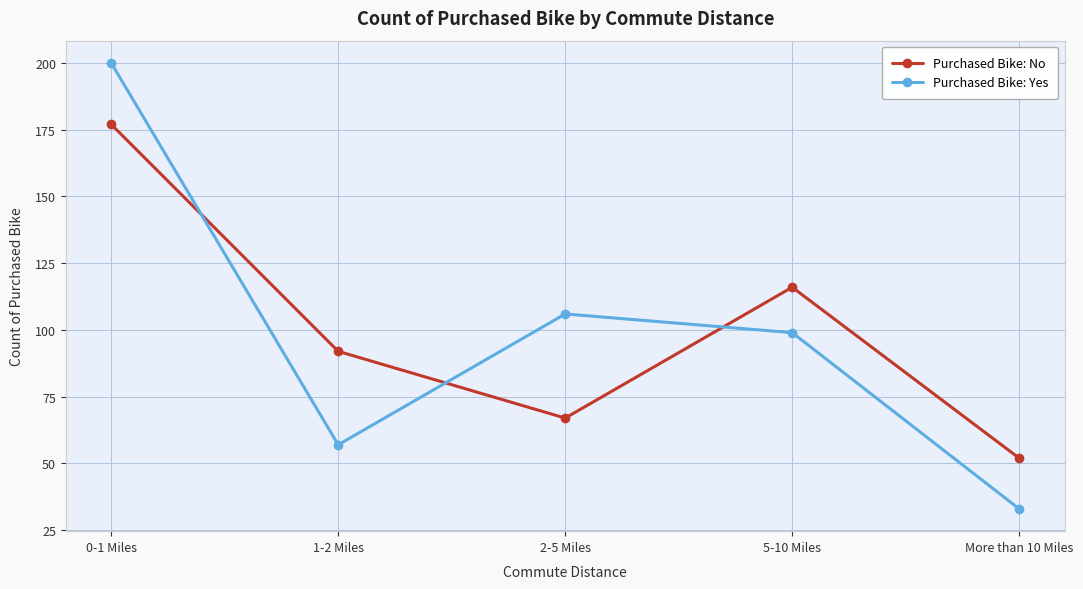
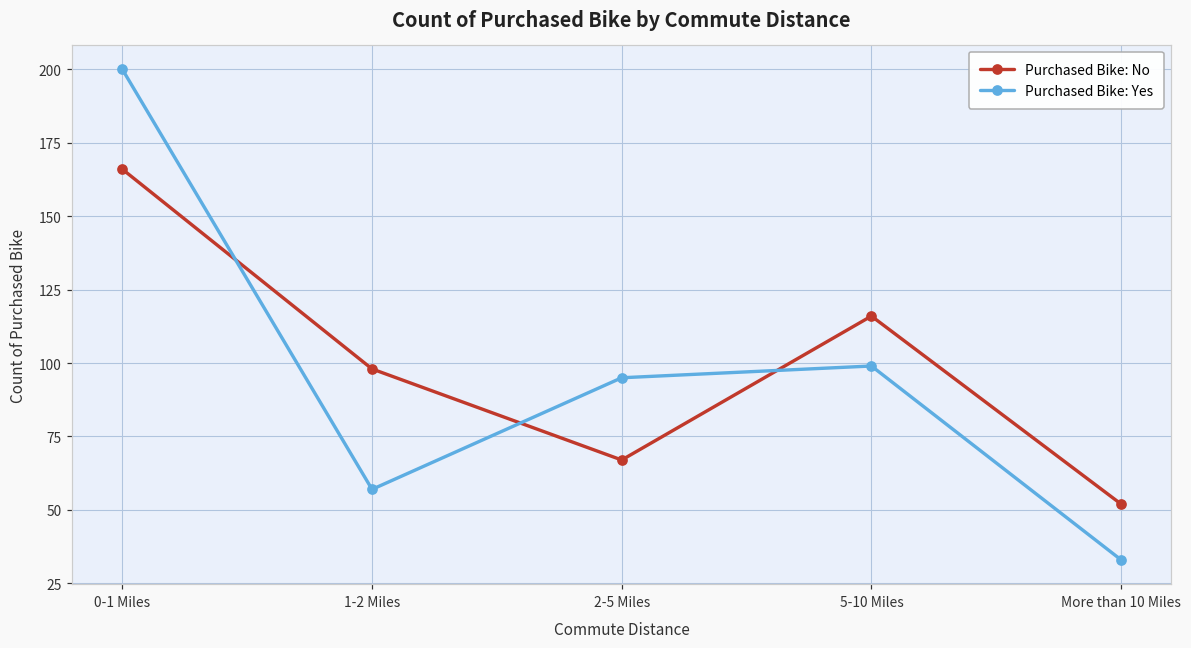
Purchased Bike: No, 0-1 Miles: 177 -> 166
Purchased Bike: No, 1-2 Miles: 92 -> 98
Purchased Bike: Yes, 2-5 Miles: 106 -> 95
